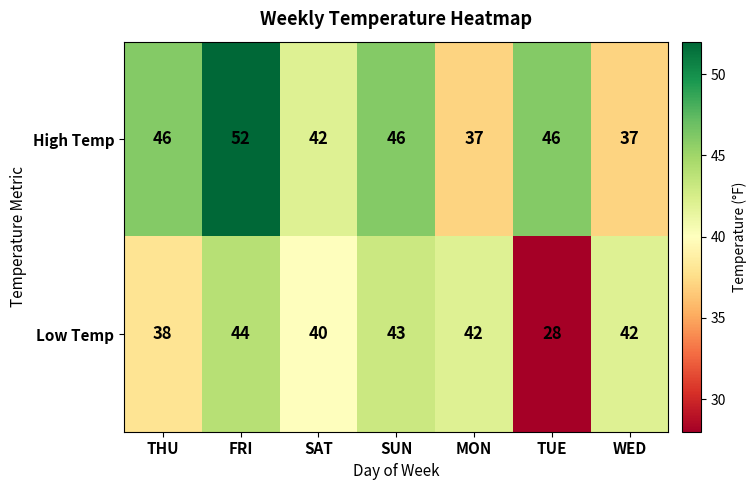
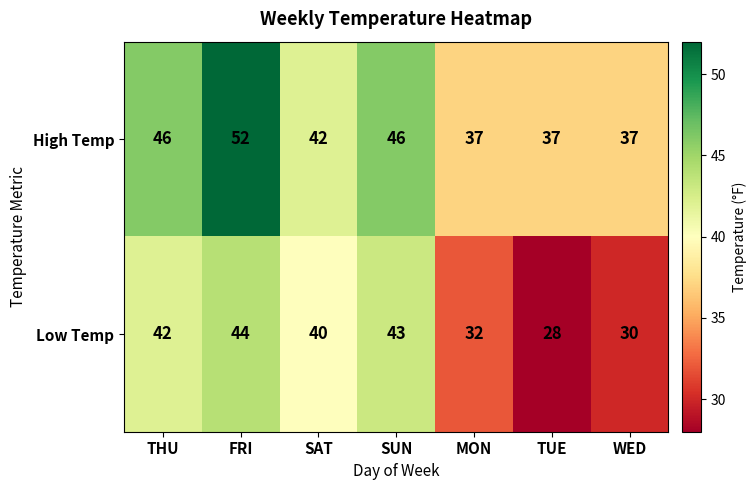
High Temp, TUE: 46 -> 37
Low Temp, THU: 38 -> 42
Low Temp, MON: 42 -> 32
Low Temp, WED: 42 -> 30
